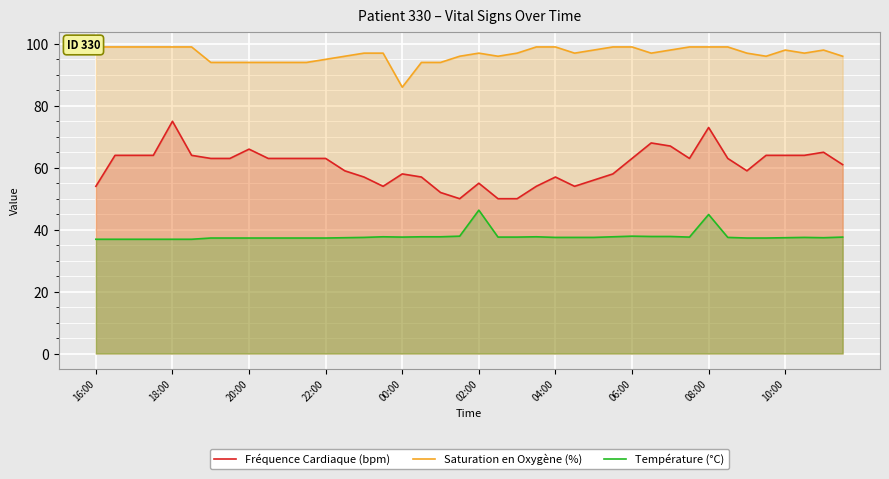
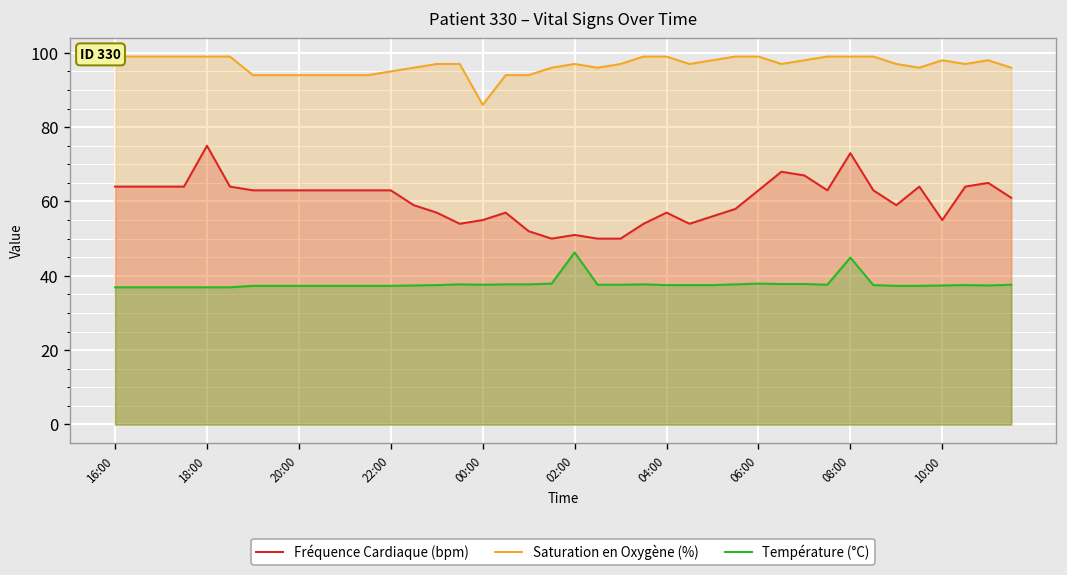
Fréquence Cardiaque (bpm), 16:00: 54 -> 64
Fréquence Cardiaque (bpm), 20:00: 66 -> 63
Fréquence Cardiaque (bpm), 00:00: 58 -> 55
Fréquence Cardiaque (bpm), 02:00: 55 -> 51
Fréquence Cardiaque (bpm), 10:00: 64 -> 55
